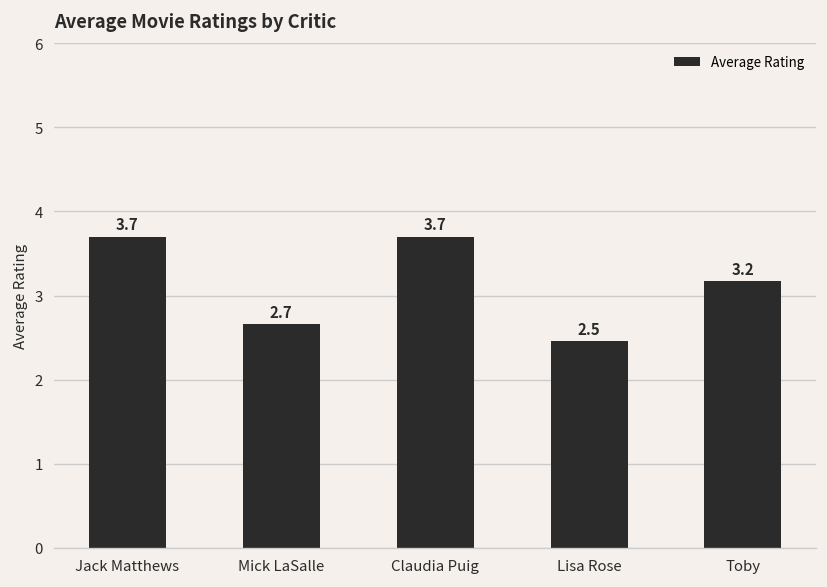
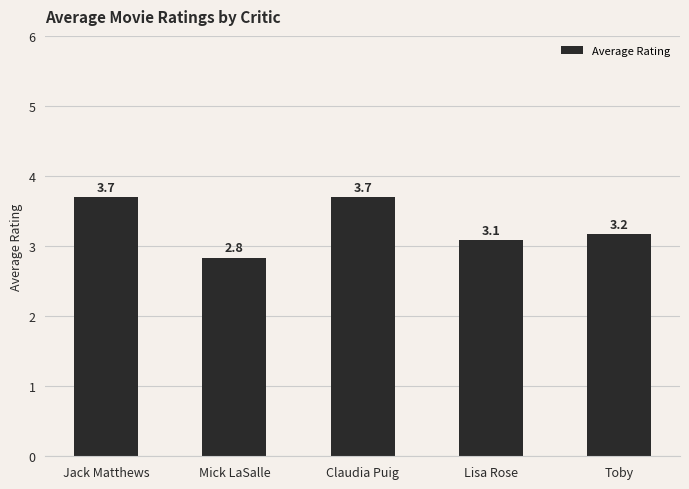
Mick LaSalle: 2.7 -> 2.8
Lisa Rose: 2.5 -> 3.1
